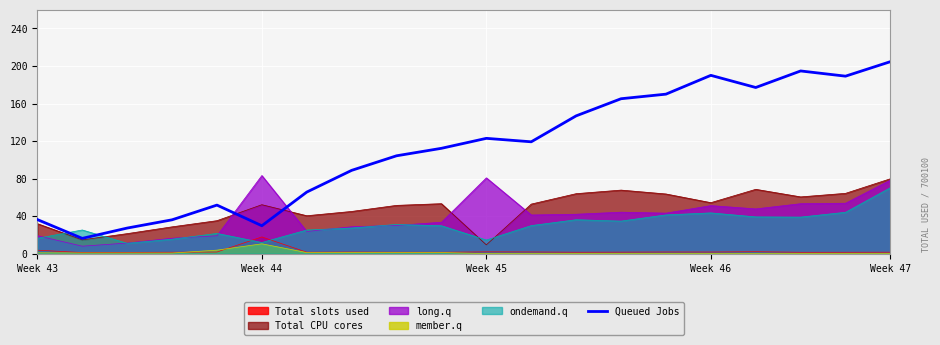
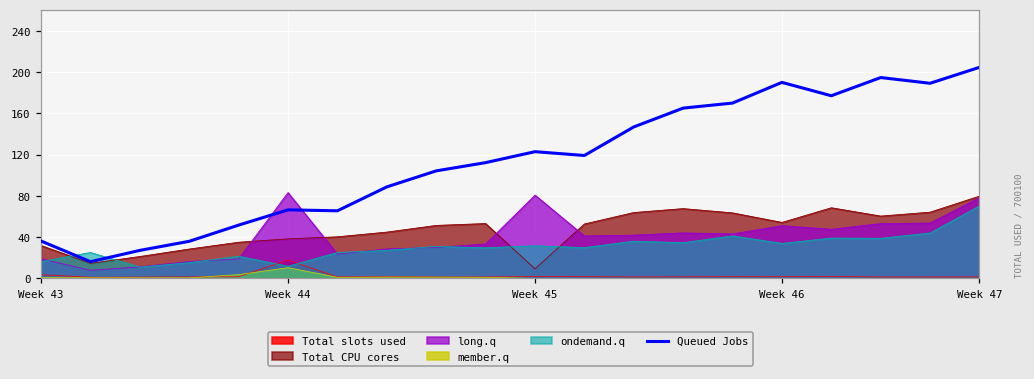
Total CPU cores, Week 44: 50 -> 40
Queued Jobs, Week 44: 30 -> 70
ondemand.q, Week 45: 10 -> 30
ondemand.q, Week 46: 40 -> 30
